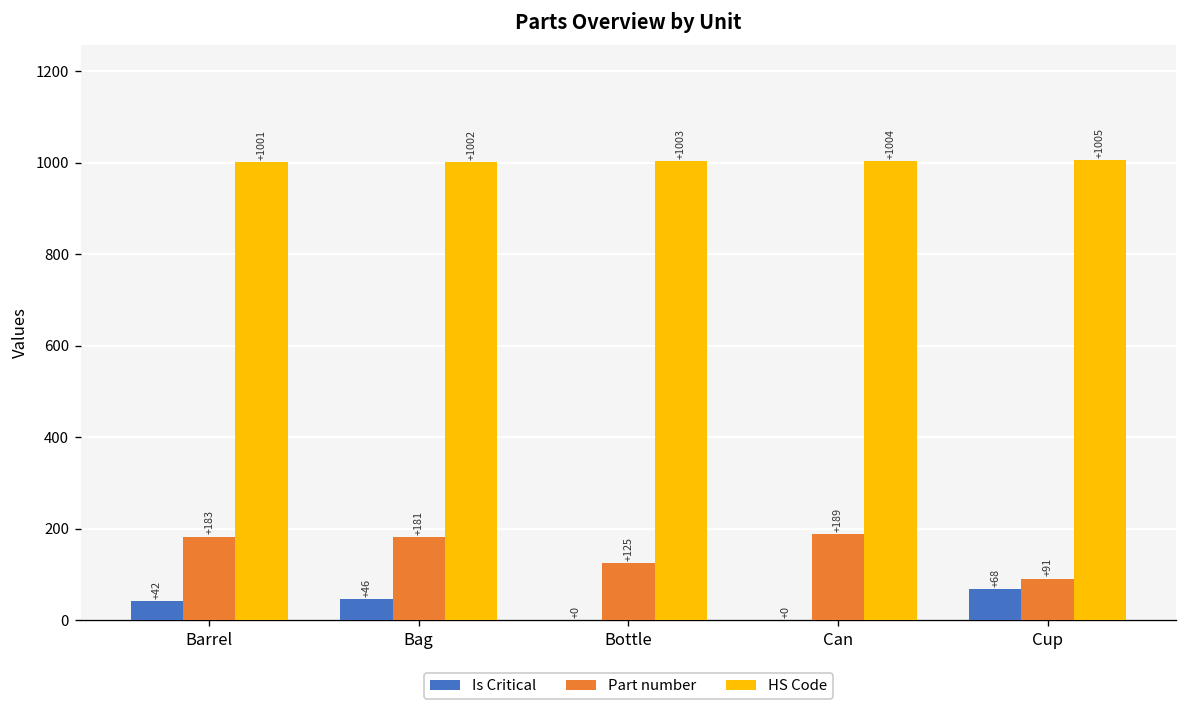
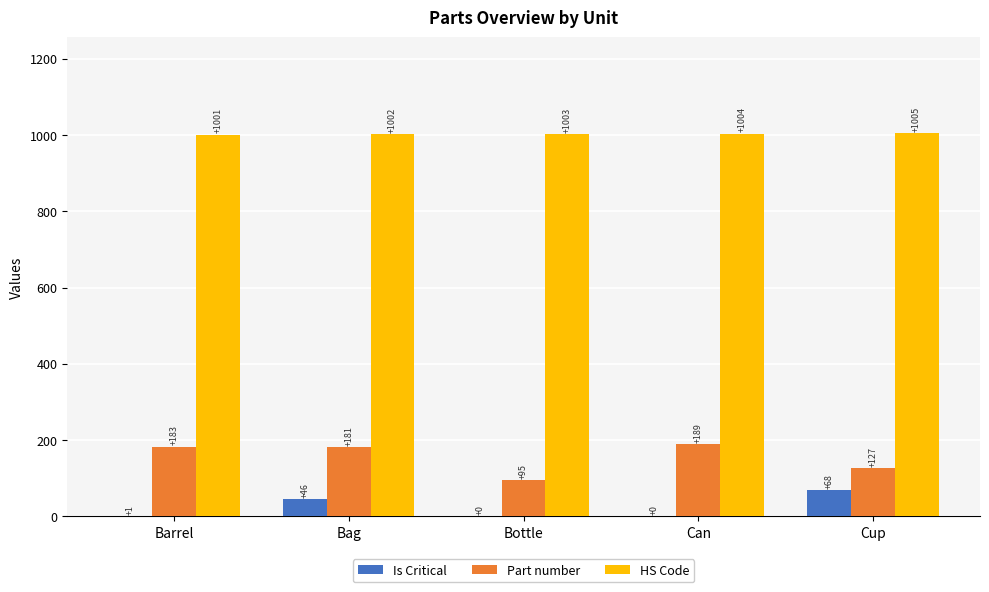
Is Critical, Barrel: +42 -> +1
Part number, Bottle: +125 -> +95
Part number, Cup: +91 -> +127
